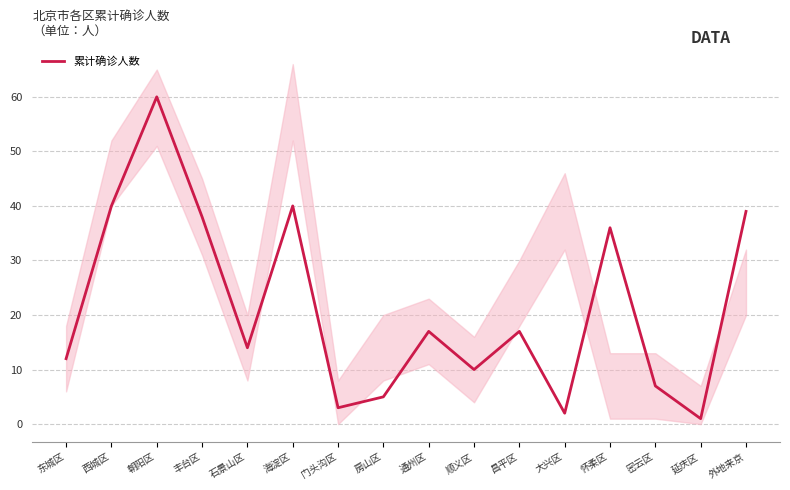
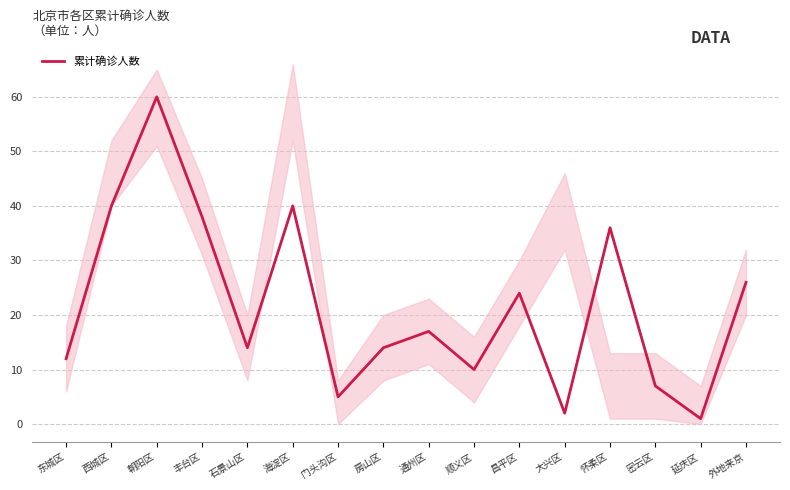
累计确诊人数, 门头沟区: 3 -> 5
累计确诊人数, 房山区: 5 -> 14
累计确诊人数, 昌平区: 17 -> 24
累计确诊人数, 外地来京: 39 -> 26
